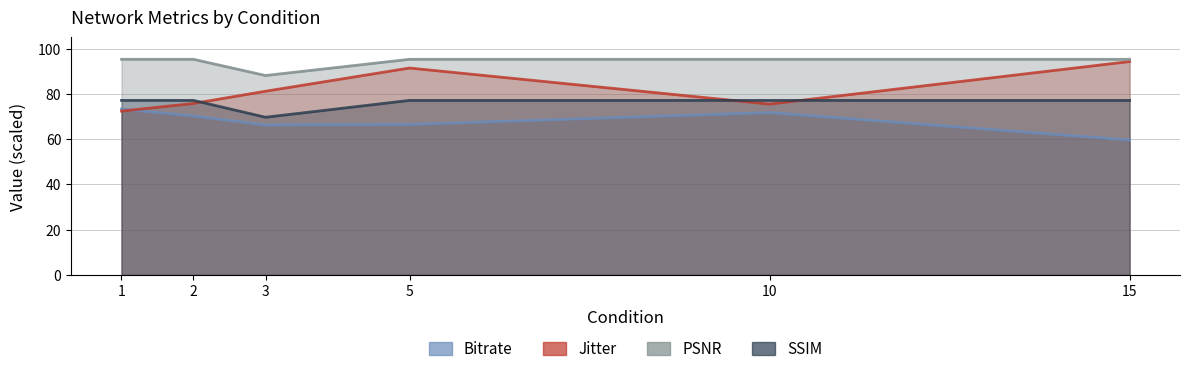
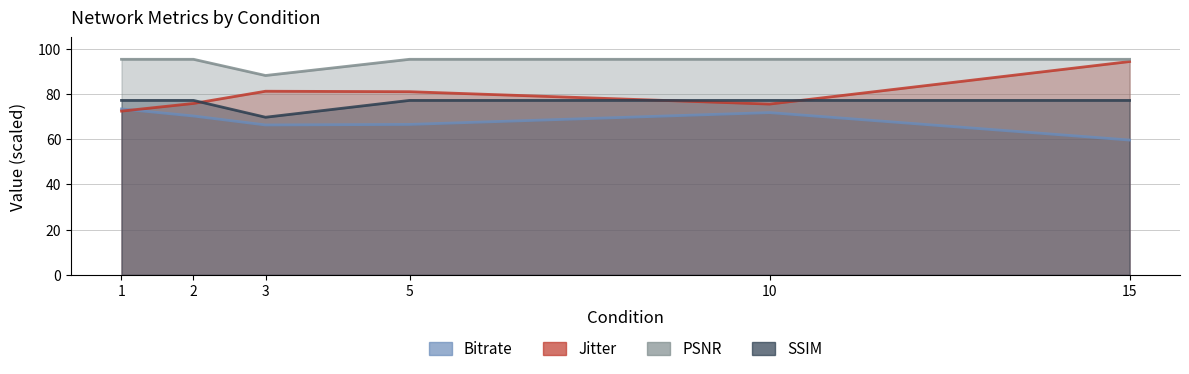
Jitter, 5: 91 -> 81
